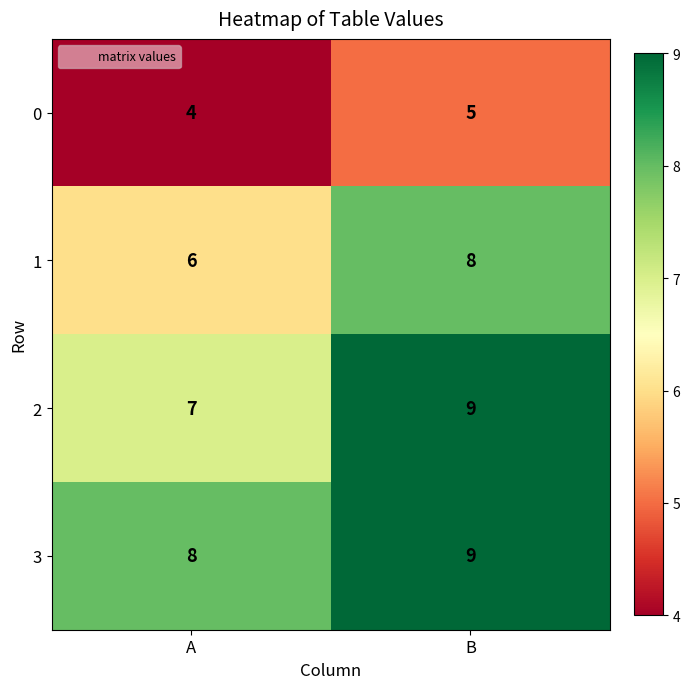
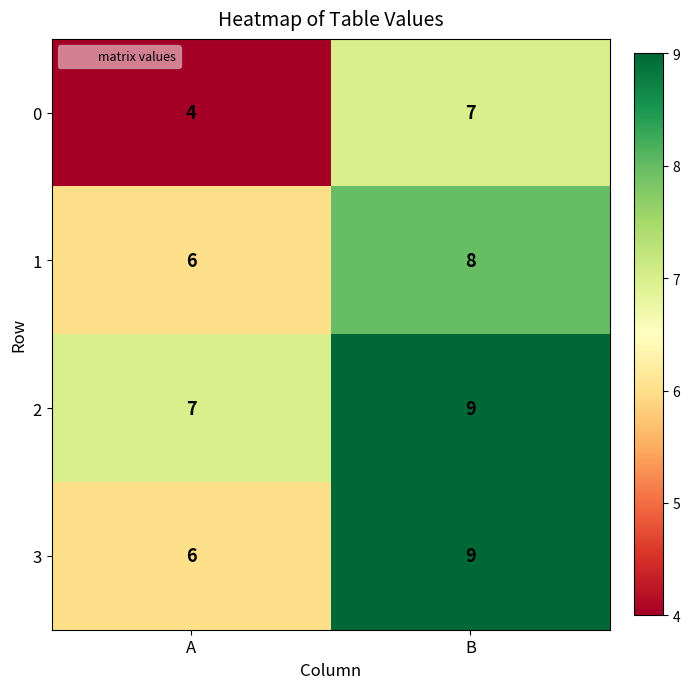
0, B: 5 -> 7
3, A: 8 -> 6
